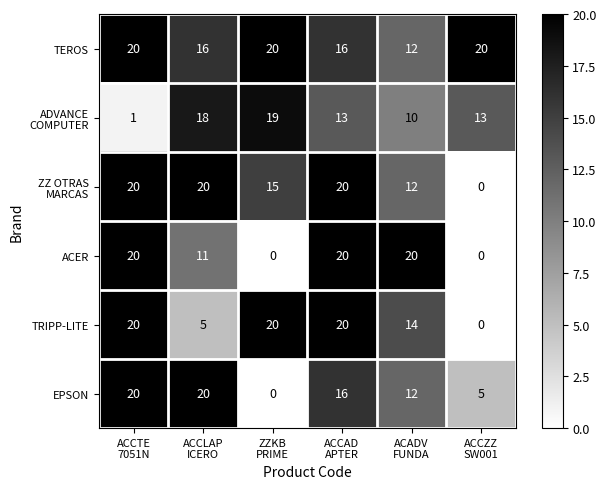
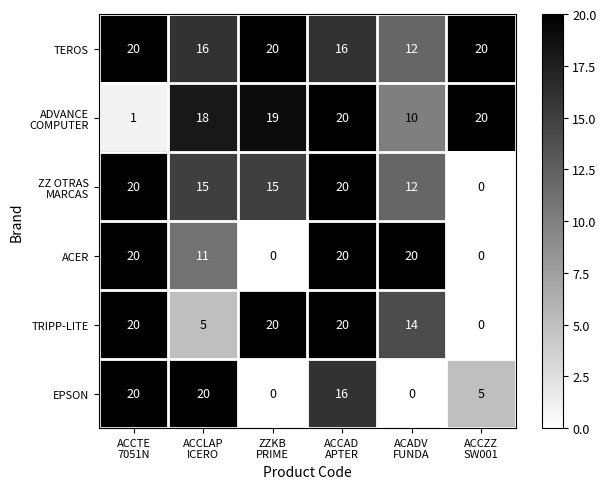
ADVANCE COMPUTER, ACCAD APTER: 13 -> 20
ADVANCE COMPUTER, ACCZZ SW001: 13 -> 20
ZZ OTRAS MARCAS, ACCLAP ICERO: 20 -> 15
EPSON, ACADV FUNDA: 12 -> 0
